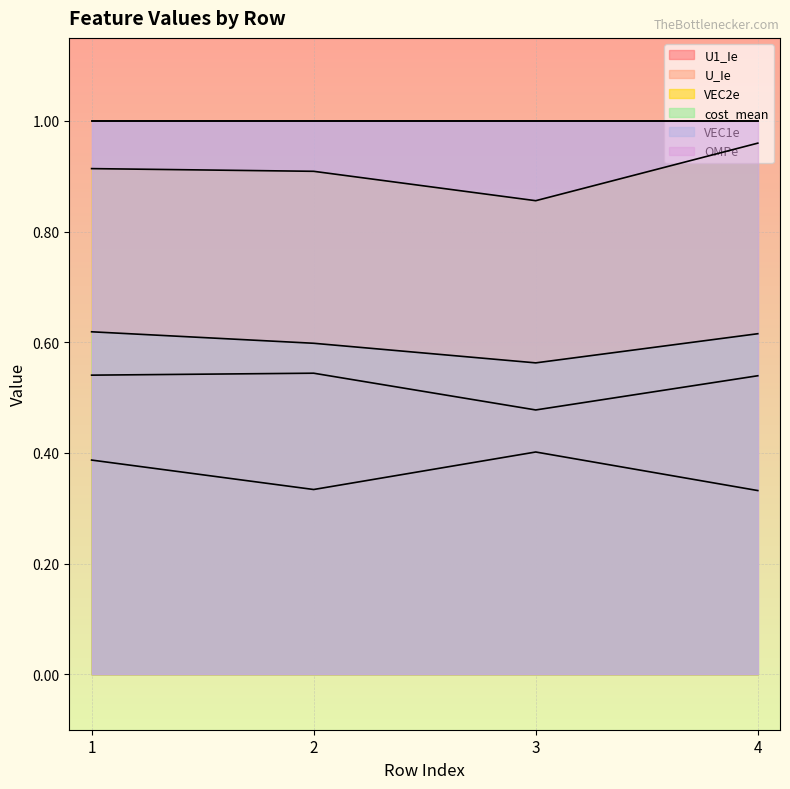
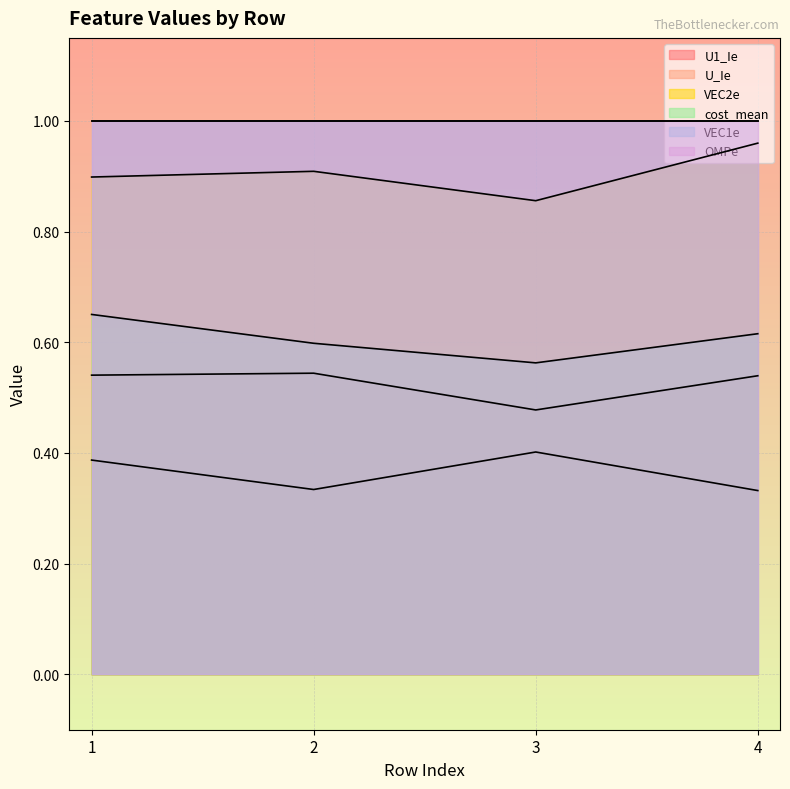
VEC2e, 1: 0.91 -> 0.90
cost_mean, 1: 0.62 -> 0.65
